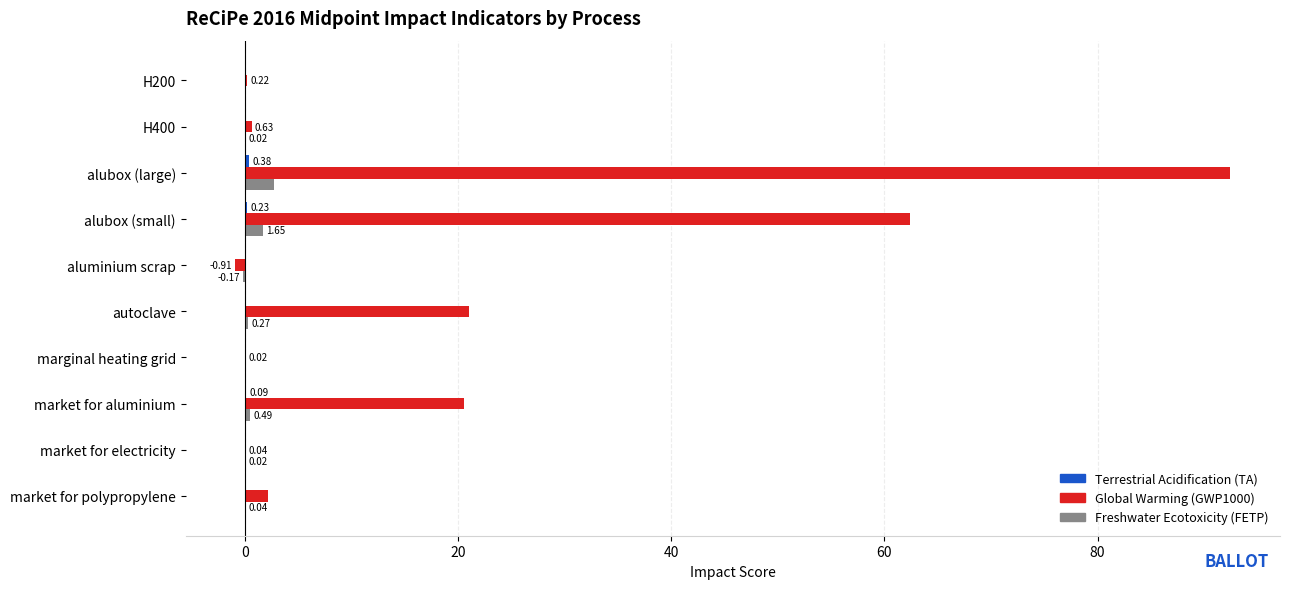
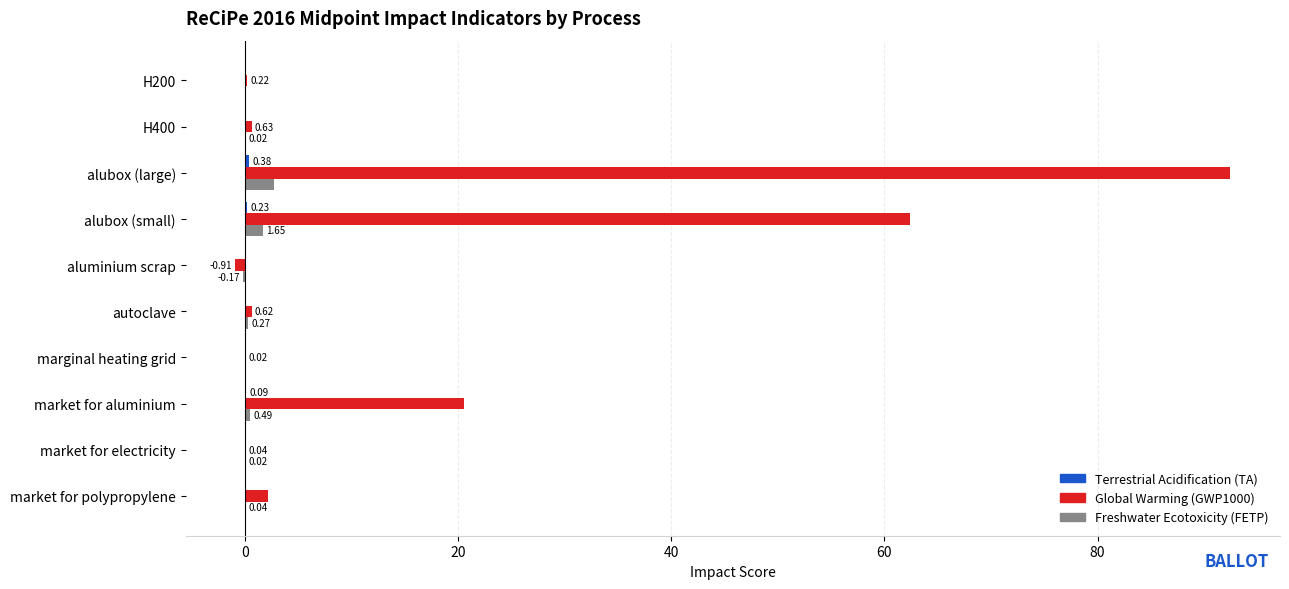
Global Warming (GWP1000), autoclave: 21.0 -> 0.6
